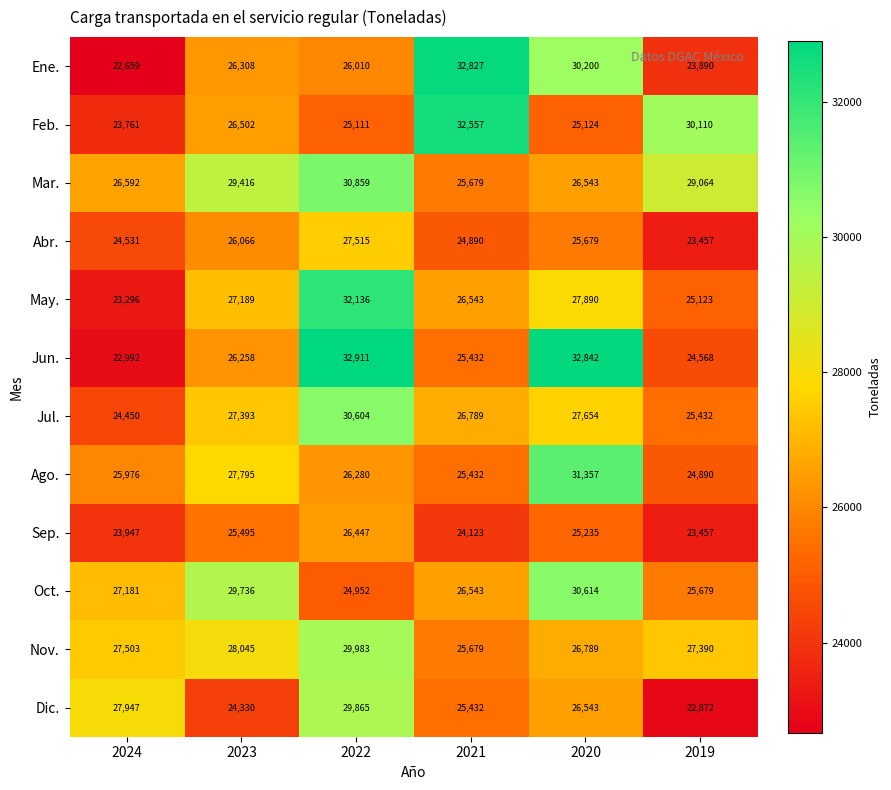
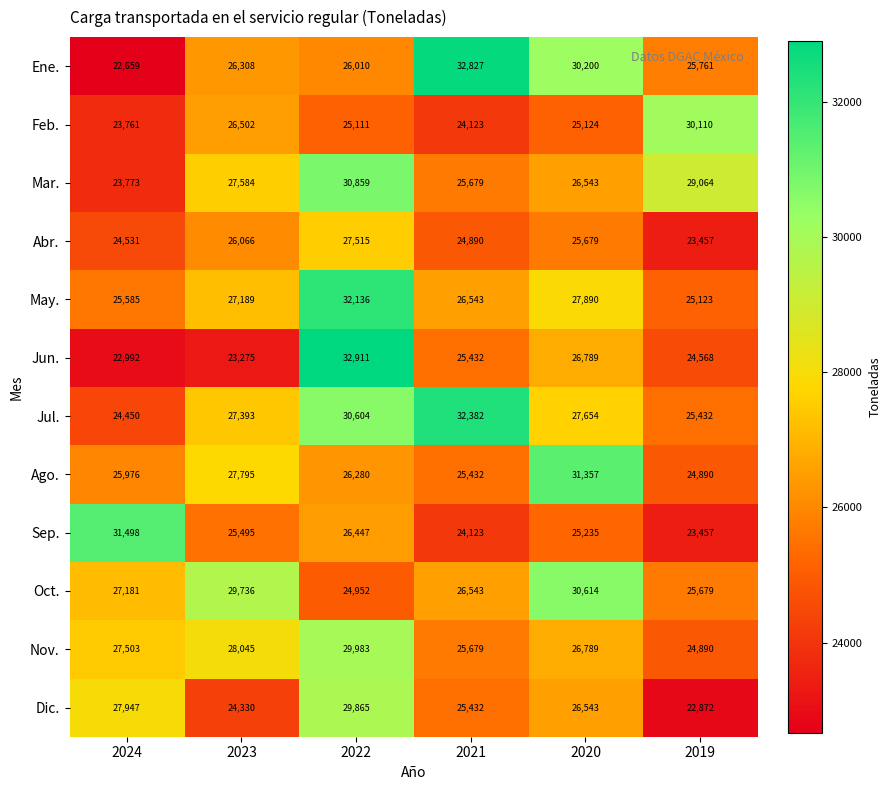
Ene., 2019: 23,890 -> 25,761
Feb., 2021: 32,557 -> 24,123
Mar., 2024: 26,592 -> 23,773
Mar., 2023: 29,416 -> 27,584
May., 2024: 23,296 -> 25,585
Jun., 2023: 26,258 -> 23,275
Jun., 2020: 32,842 -> 26,789
Jul., 2021: 26,789 -> 32,382
Sep., 2024: 23,947 -> 31,498
Nov., 2019: 27,390 -> 24,890
